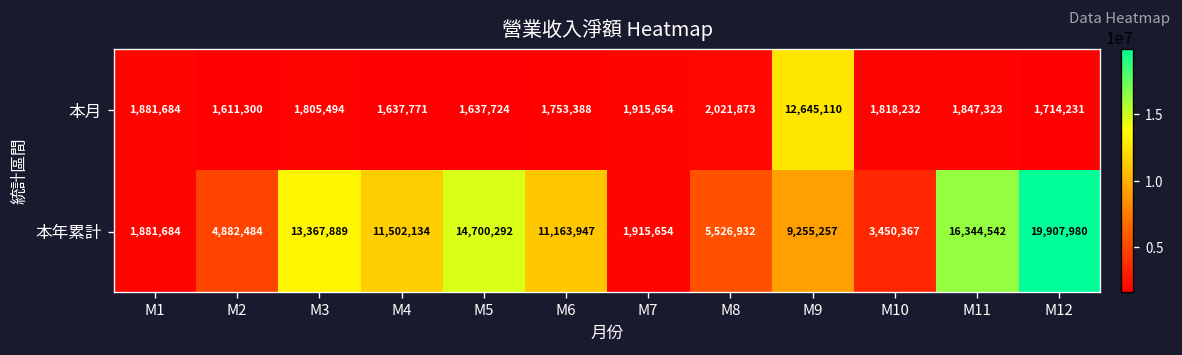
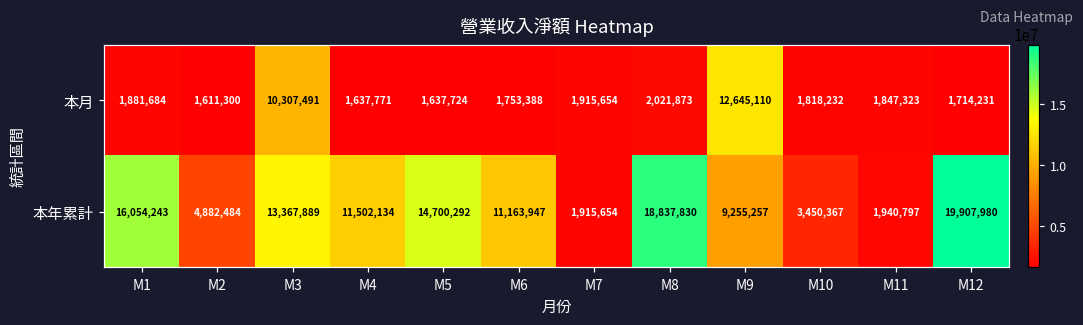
本月, M3: 1,805,494 -> 10,307,491
本年累計, M1: 1,881,684 -> 16,054,243
本年累計, M8: 5,526,932 -> 18,837,830
本年累計, M11: 16,344,542 -> 1,940,797
